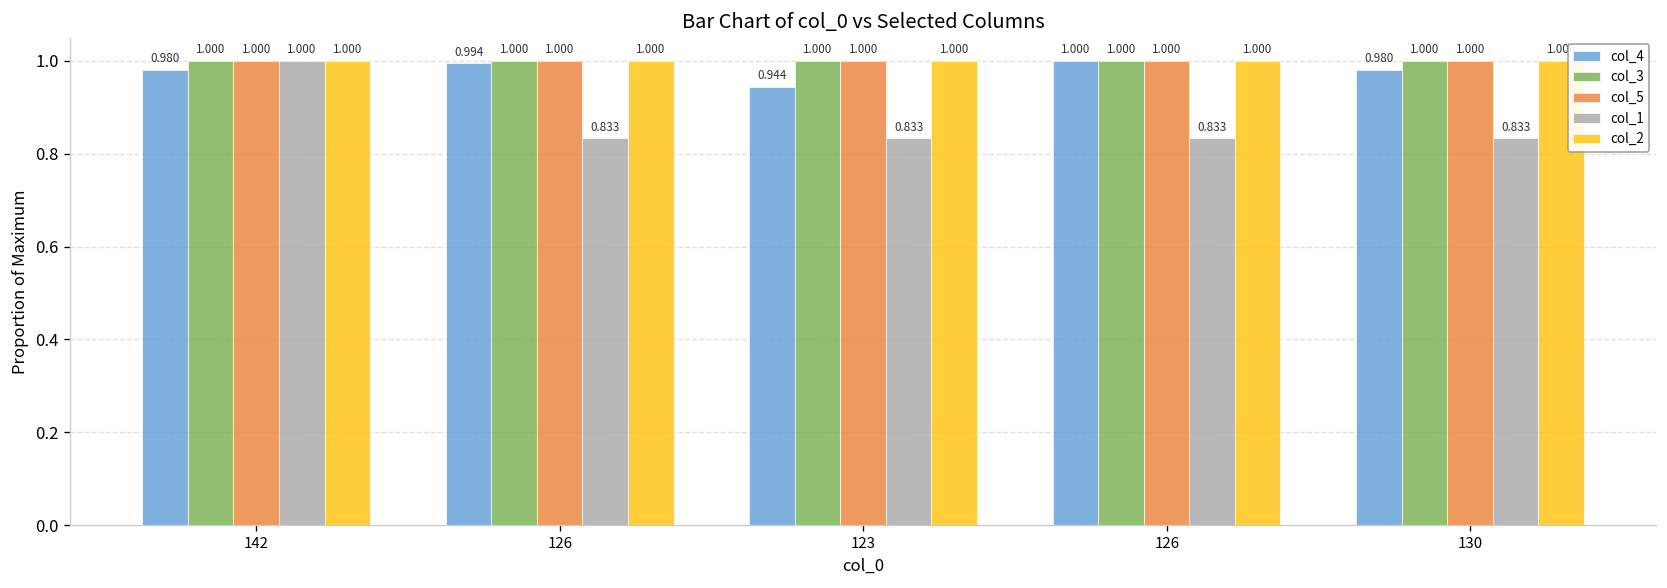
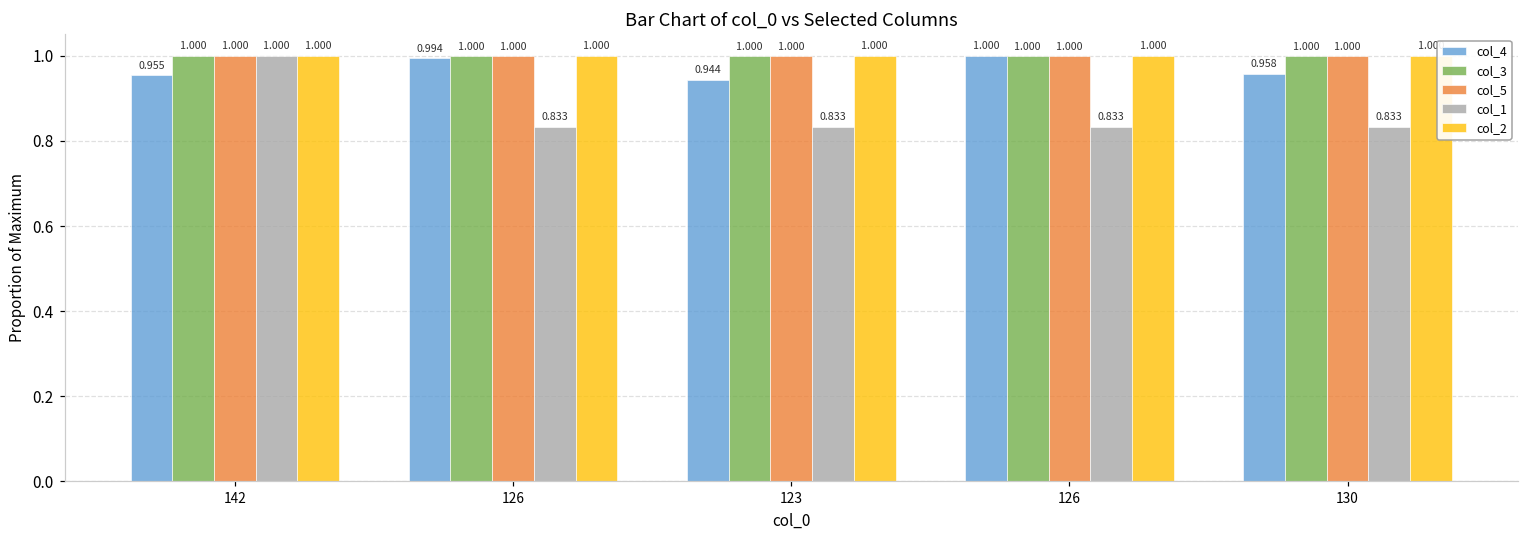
col_4, 142: 0.980 -> 0.955
col_4, 130: 0.980 -> 0.958
